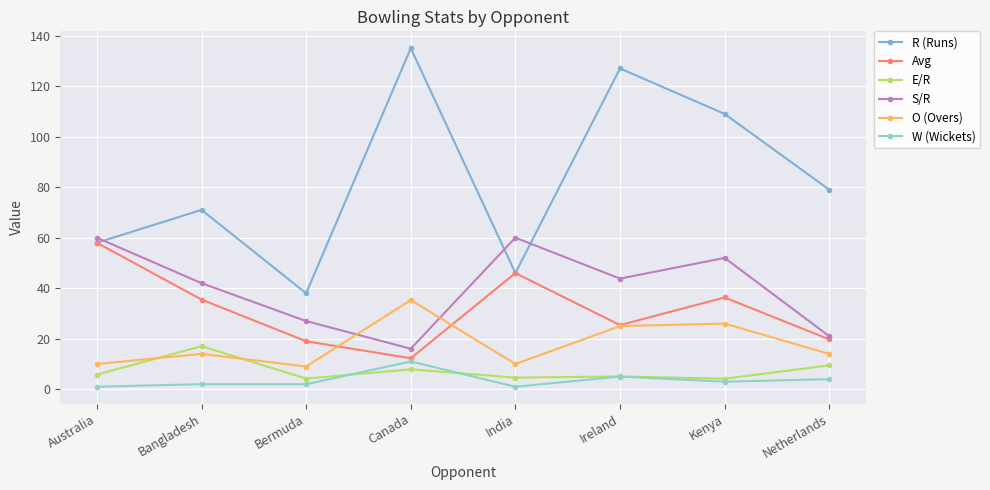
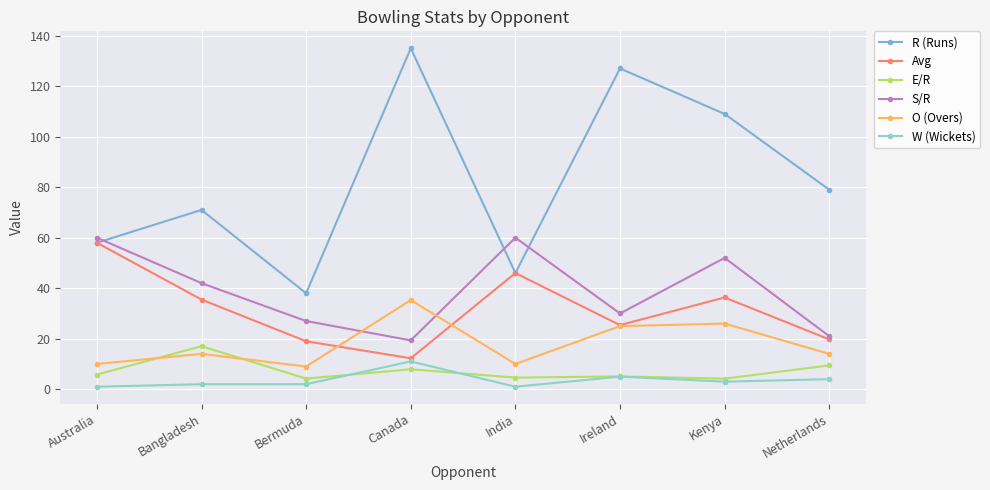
S/R, Canada: 16 -> 19
S/R, Ireland: 44 -> 30
